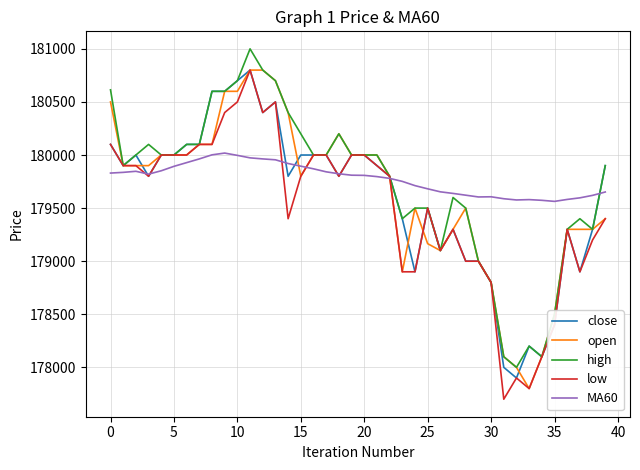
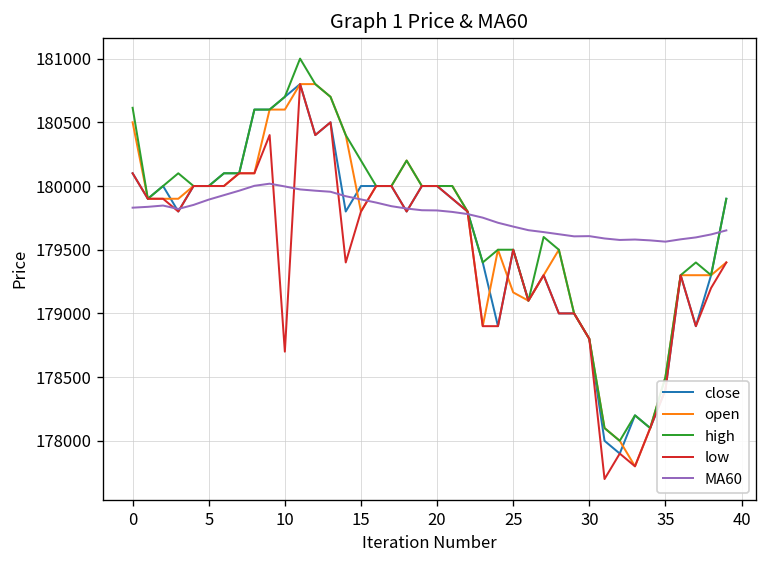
low, 10: 180500 -> 178700
